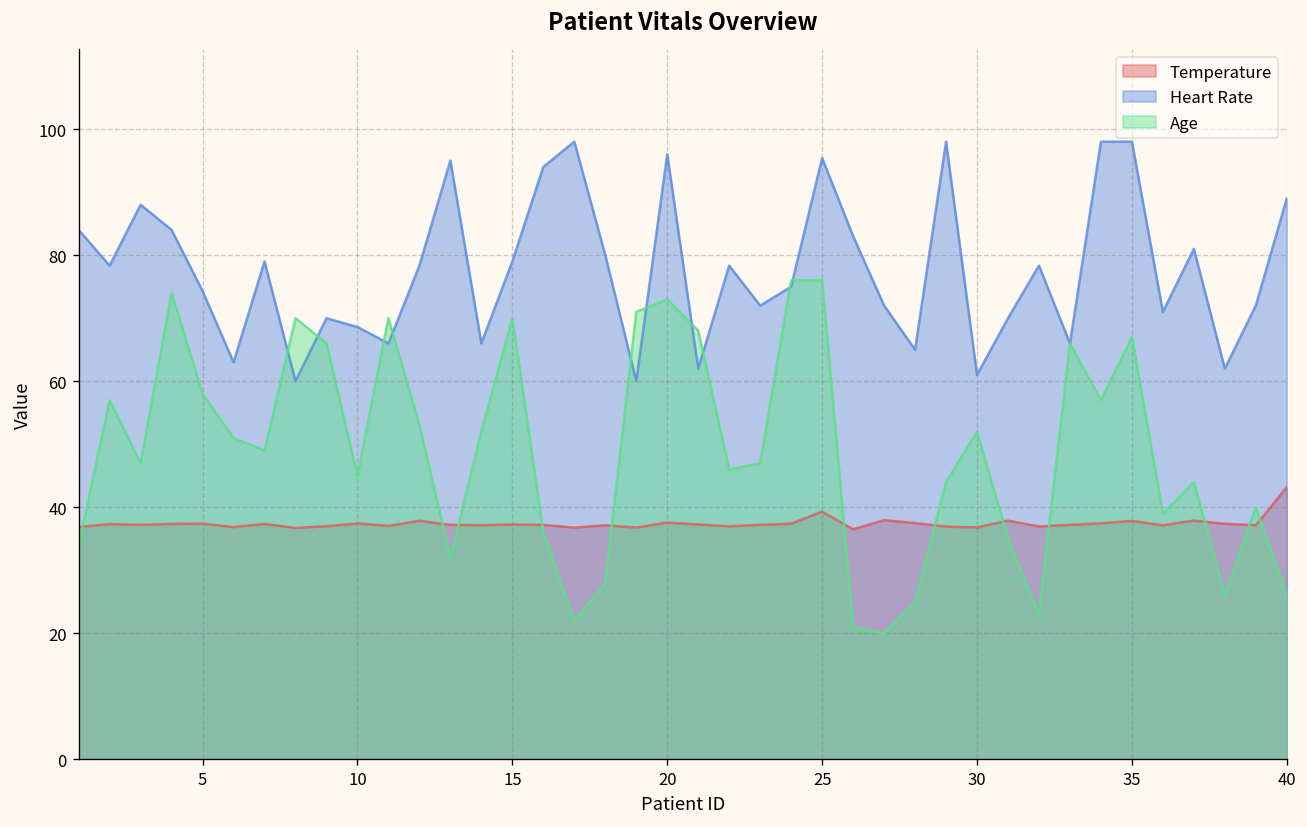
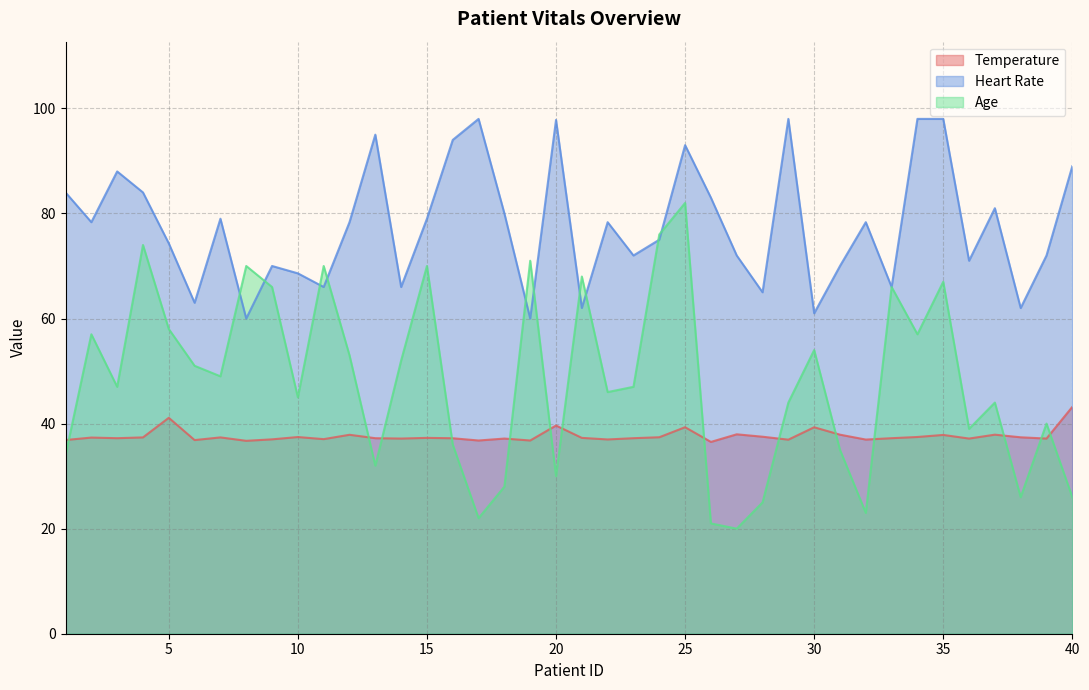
Temperature, 5: 37 -> 41
Temperature, 20: 38 -> 40
Heart Rate, 20: 96 -> 98
Age, 20: 73 -> 30
Heart Rate, 25: 95 -> 93
Age, 25: 76 -> 82
Temperature, 30: 37 -> 39
Age, 30: 52 -> 54
